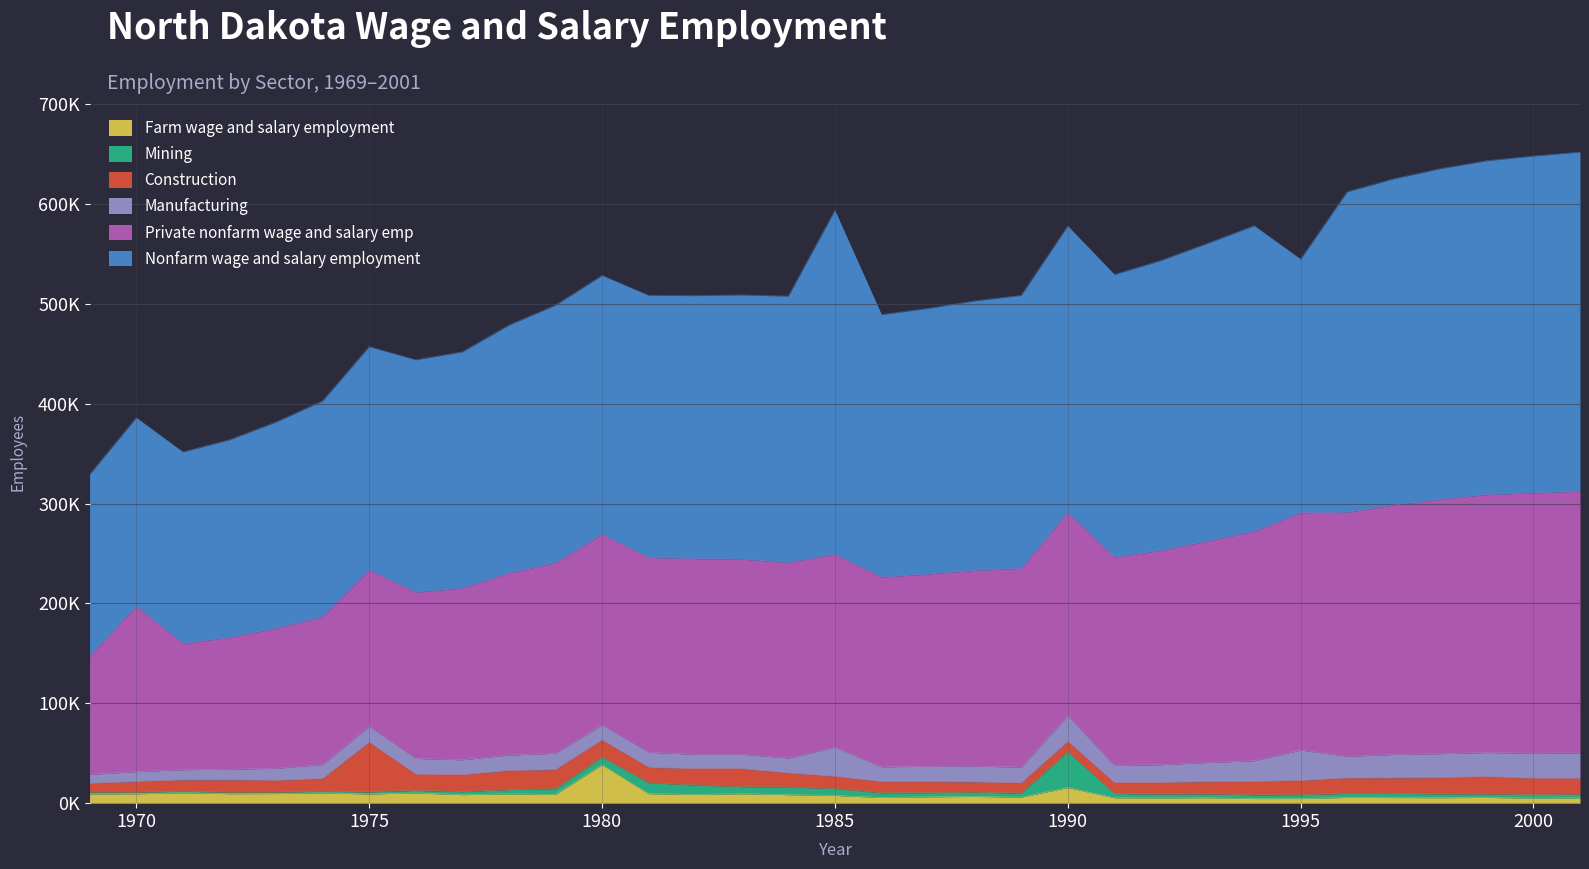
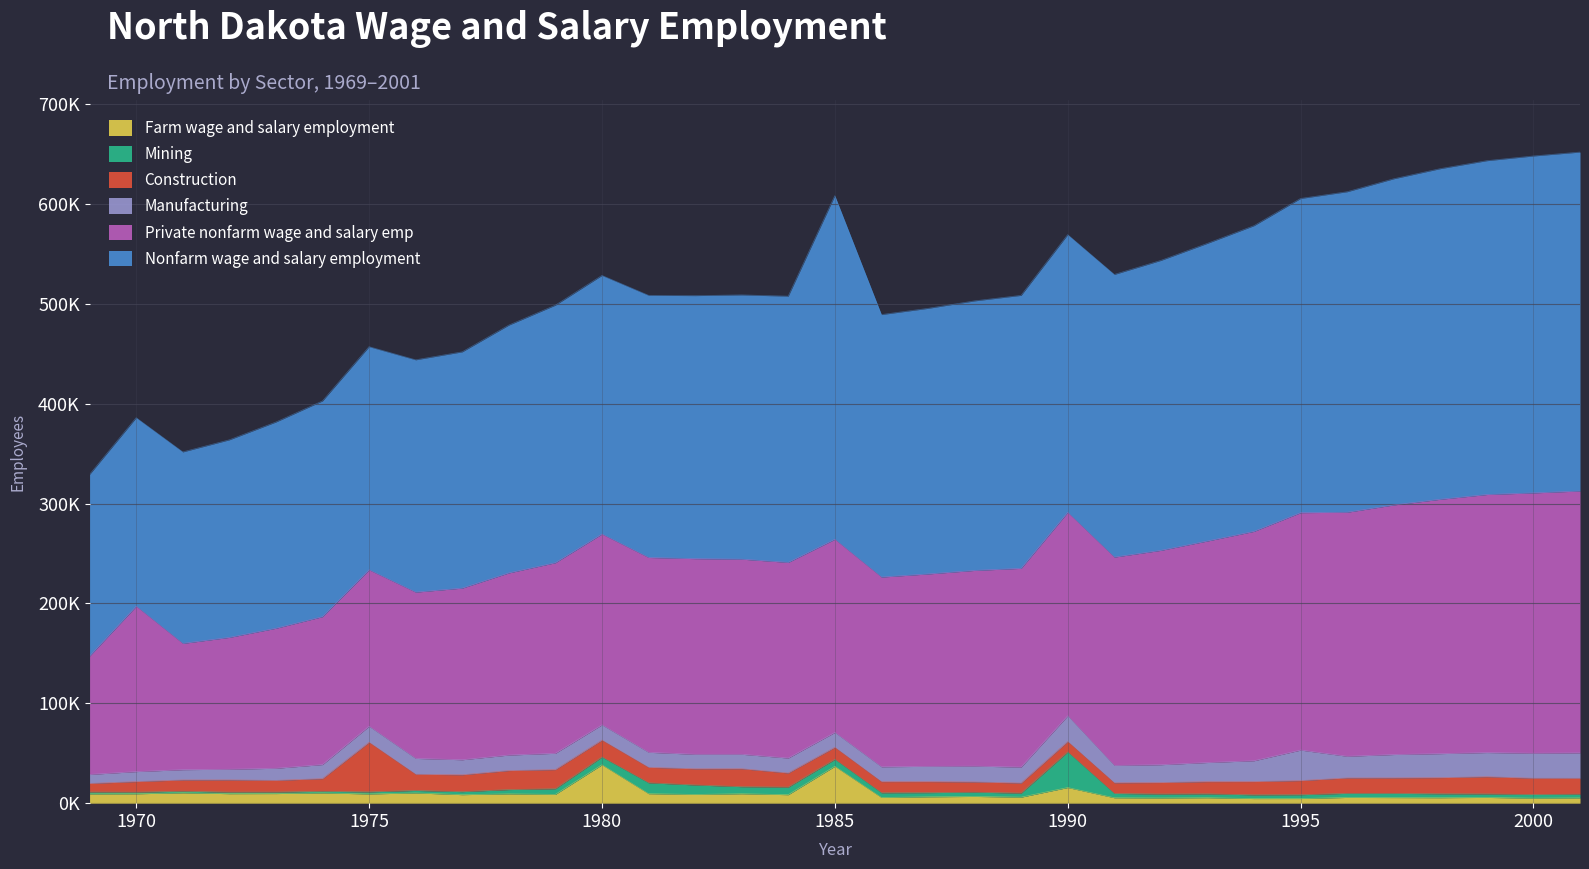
Farm wage and salary employment, 1985: 10000 -> 40000
Manufacturing, 1985: 30000 -> 10000
Nonfarm wage and salary employment, 1990: 290000 -> 280000
Nonfarm wage and salary employment, 1995: 250000 -> 310000
